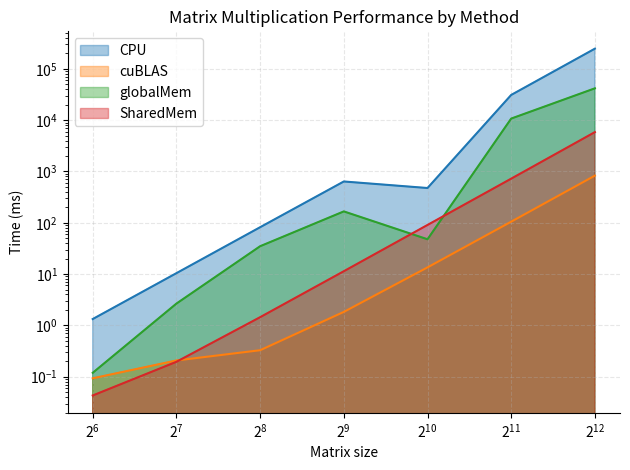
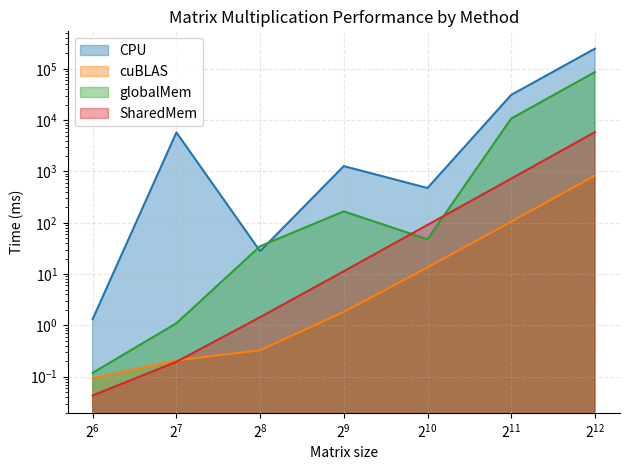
CPU, 2^7: 10 -> 6000
globalMem, 2^7: 3 -> 1.1
CPU, 2^8: 80 -> 30
CPU, 2^9: 600 -> 1300
globalMem, 2^12: 40000 -> 90000
